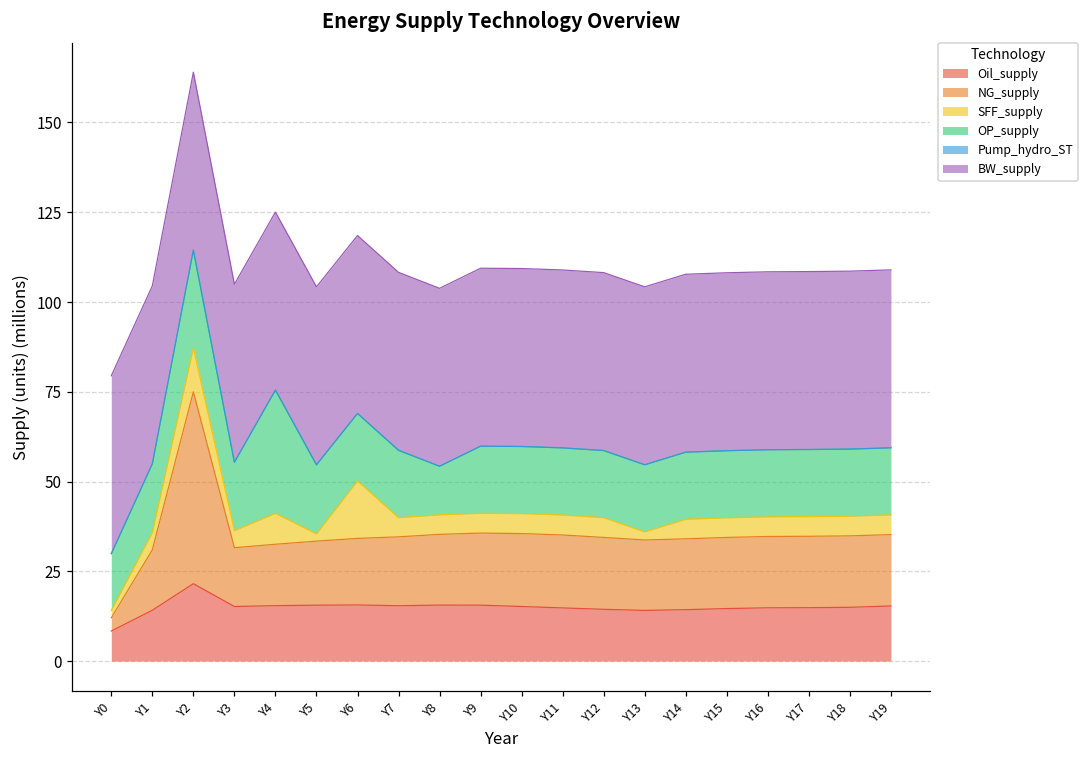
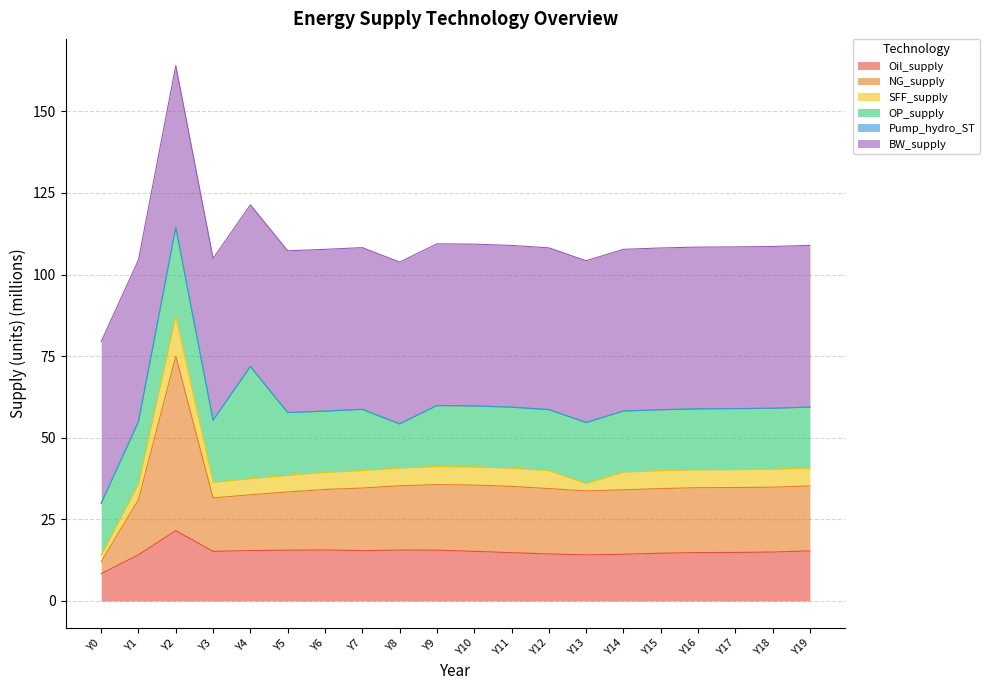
SFF_supply, Y4: 9 -> 5
SFF_supply, Y5: 2 -> 5
SFF_supply, Y6: 16 -> 5
